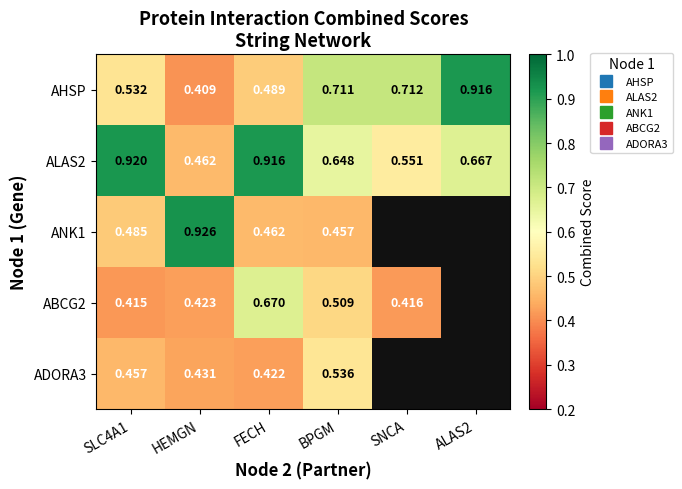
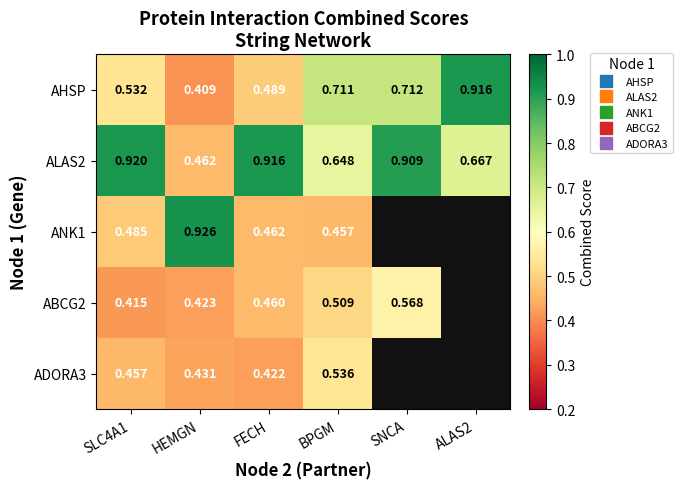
ALAS2, SNCA: 0.551 -> 0.909
ABCG2, FECH: 0.670 -> 0.460
ABCG2, SNCA: 0.416 -> 0.568
